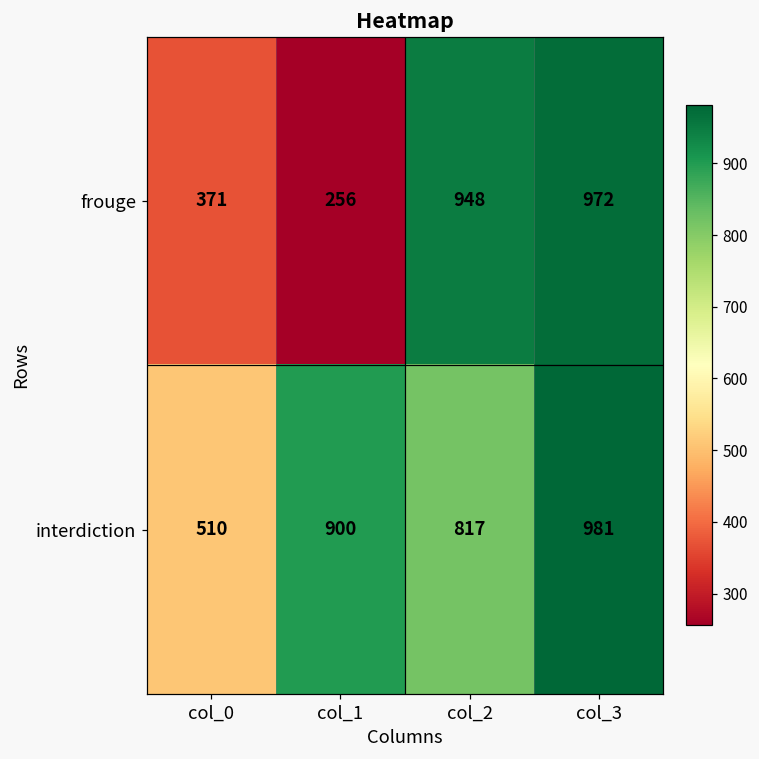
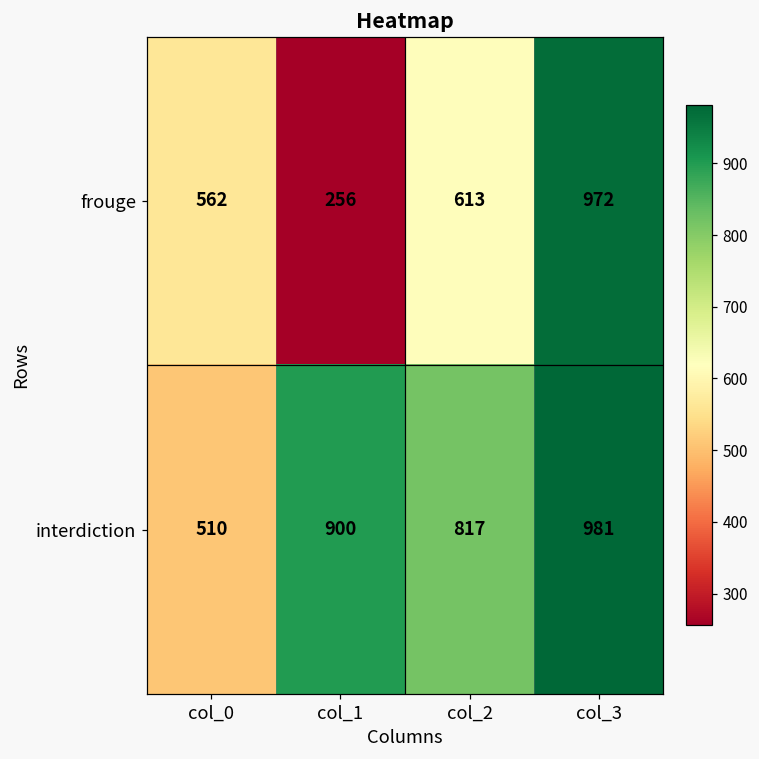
frouge, col_0: 371 -> 562
frouge, col_2: 948 -> 613
